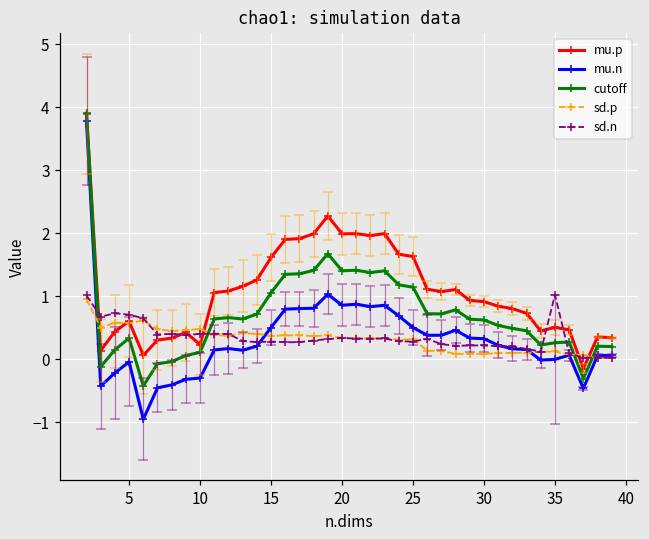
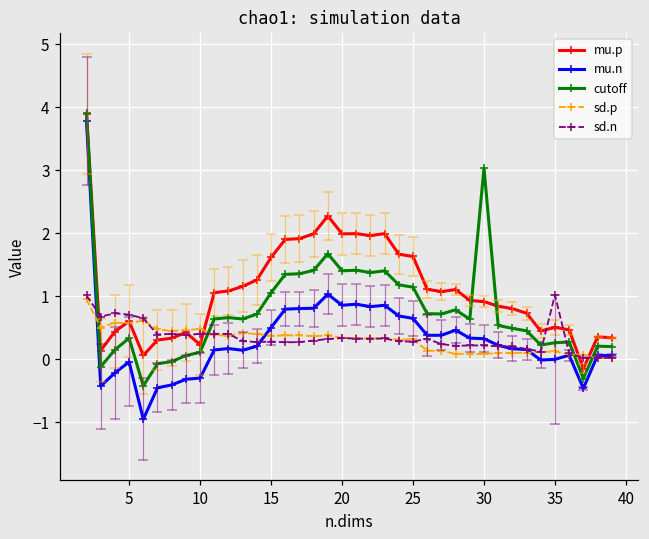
mu.n, 25: 0.5 -> 0.6
cutoff, 30: 0.6 -> 3.0
